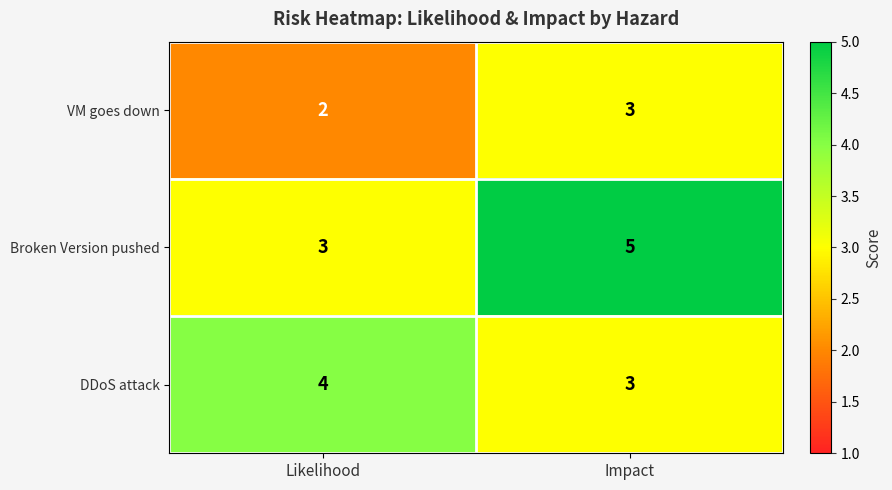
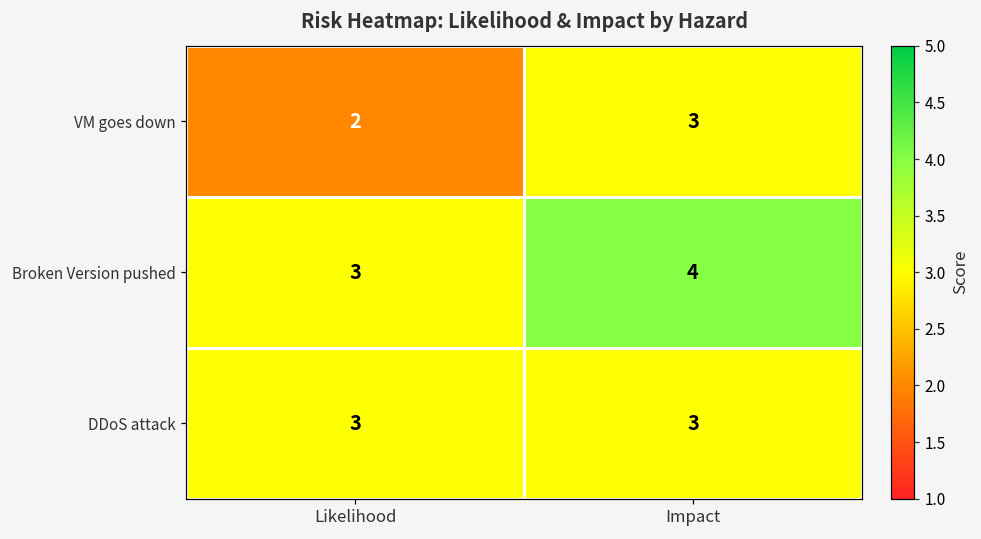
Broken Version pushed, Impact: 5 -> 4
DDoS attack, Likelihood: 4 -> 3
